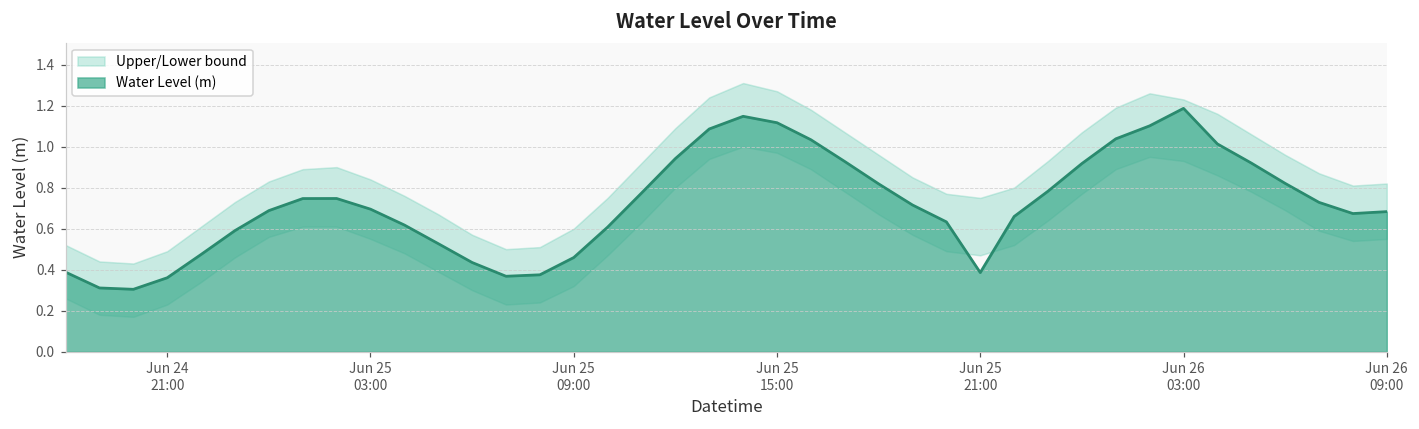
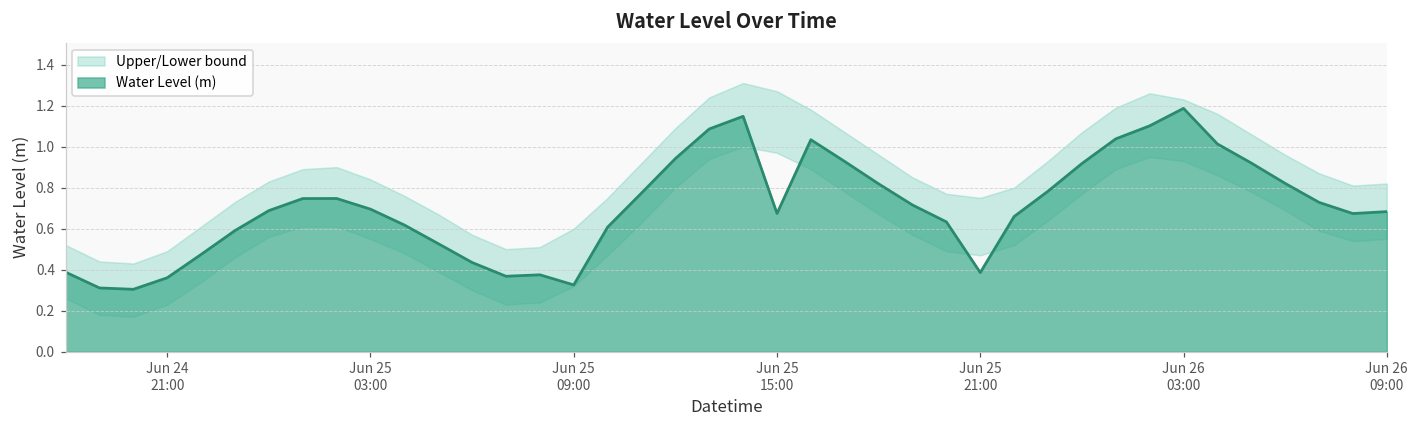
Water Level (m), Jun 25 09:00: 0.46 -> 0.33
Water Level (m), Jun 25 15:00: 1.12 -> 0.67
